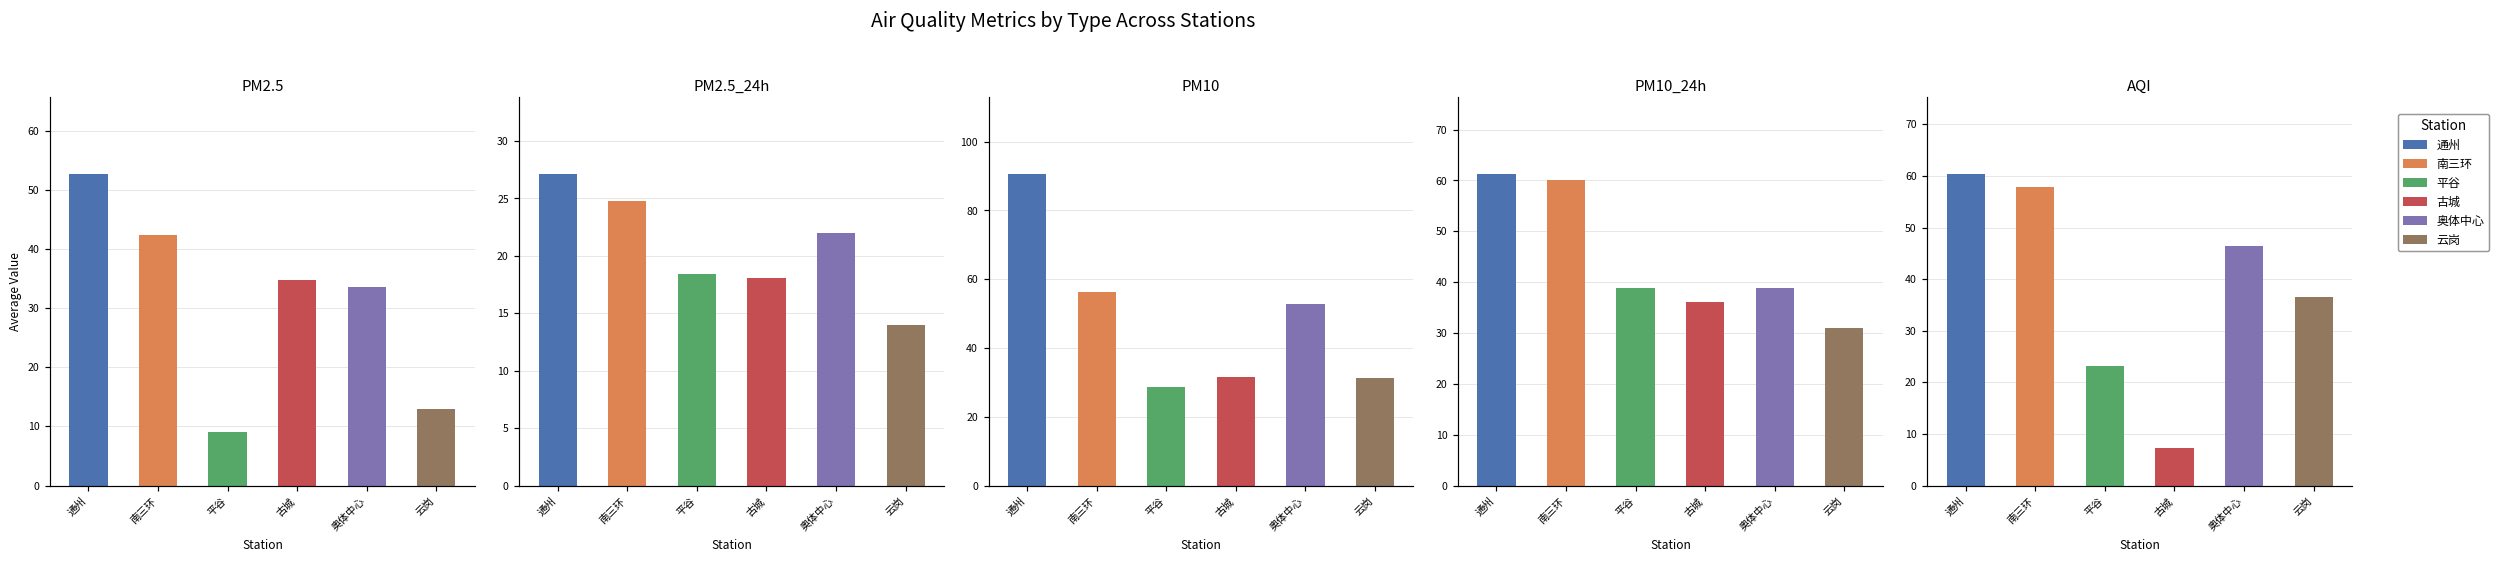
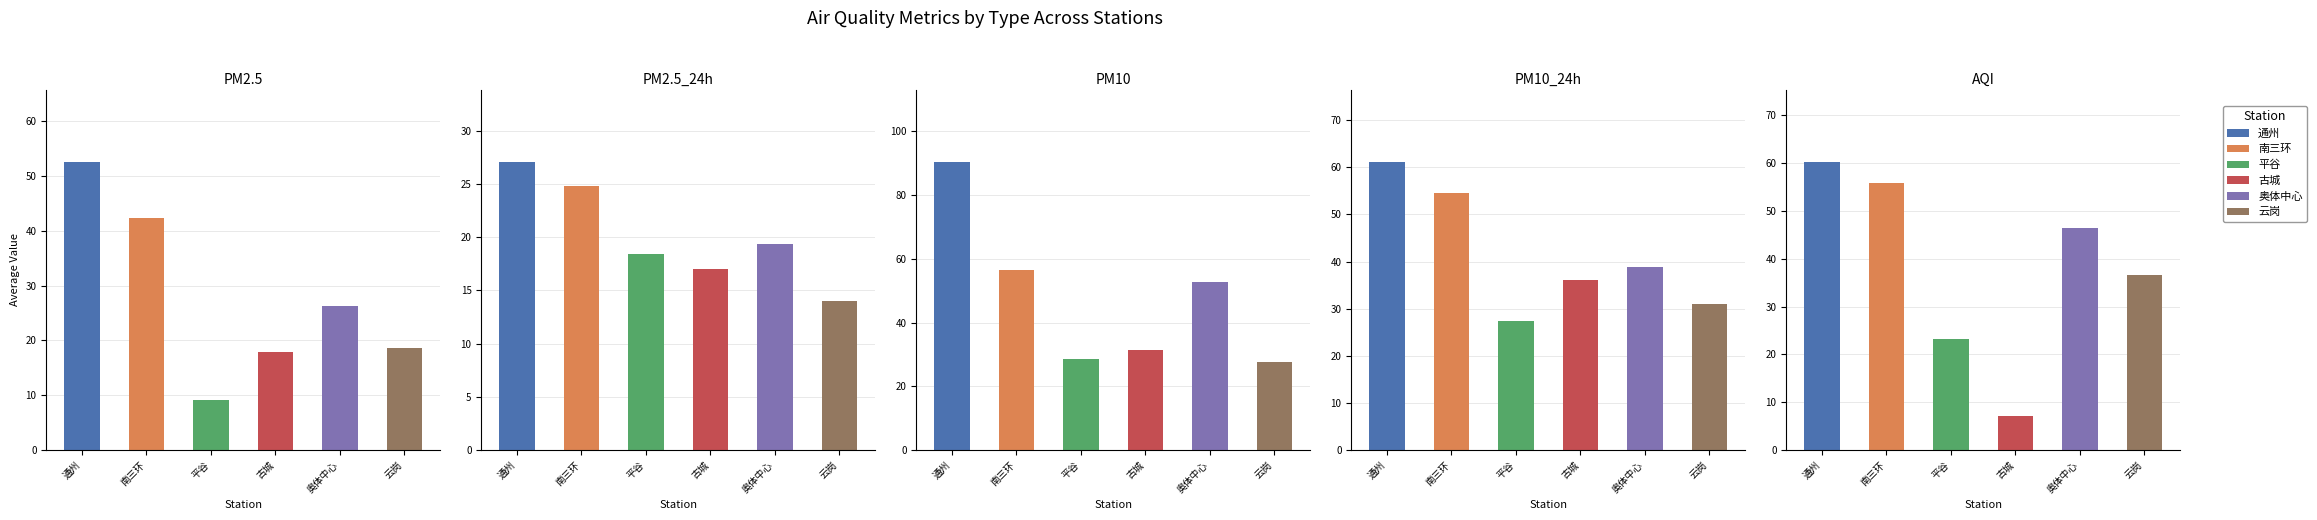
PM2.5, 古城: 35 -> 18
PM2.5, 奥体中心: 34 -> 26
PM2.5, 云岗: 13 -> 19
PM2.5_24h, 古城: 18.1 -> 17.0
PM2.5_24h, 奥体中心: 22.0 -> 19.4
PM10, 云岗: 31 -> 28
PM10_24h, 南三环: 60 -> 55
PM10_24h, 平谷: 39 -> 27
AQI, 南三环: 58 -> 56
